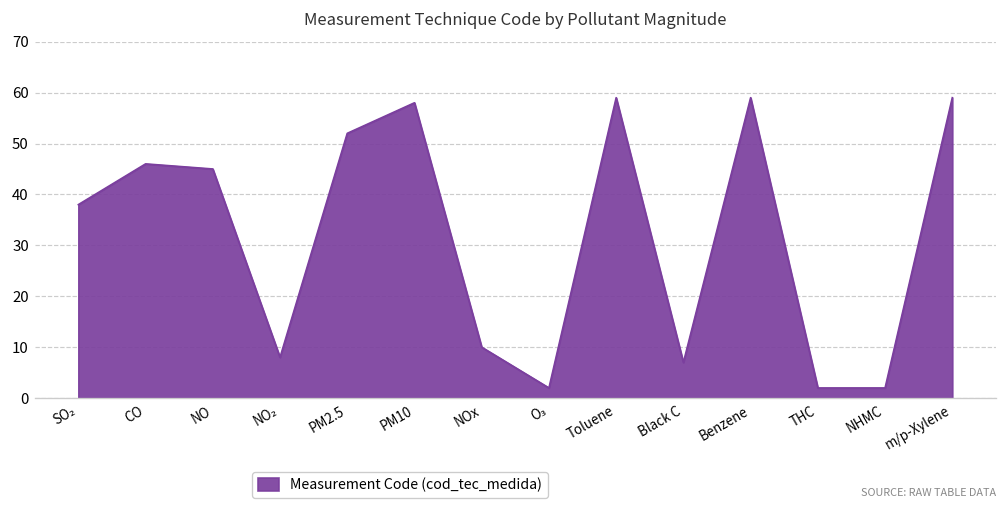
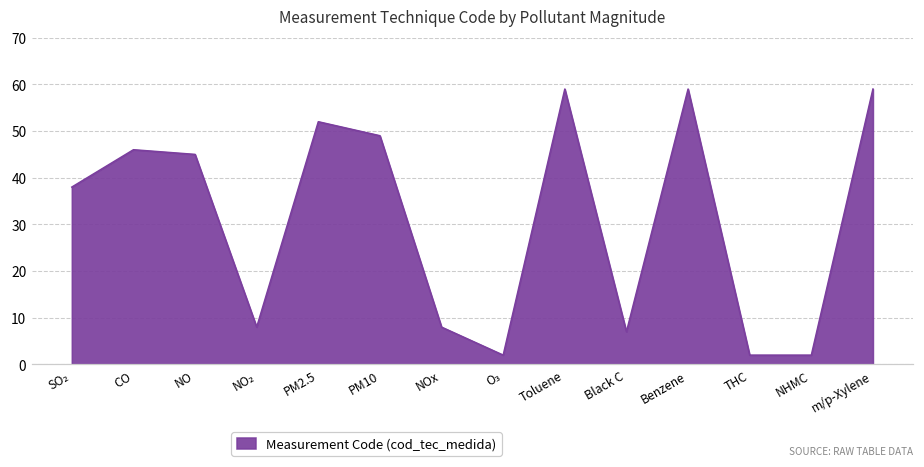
PM10: 58 -> 49
NOx: 10 -> 8
